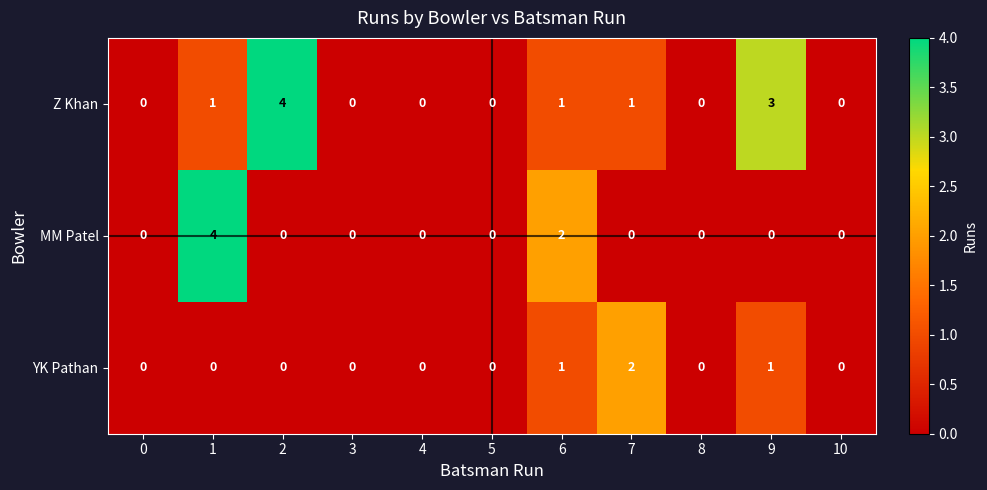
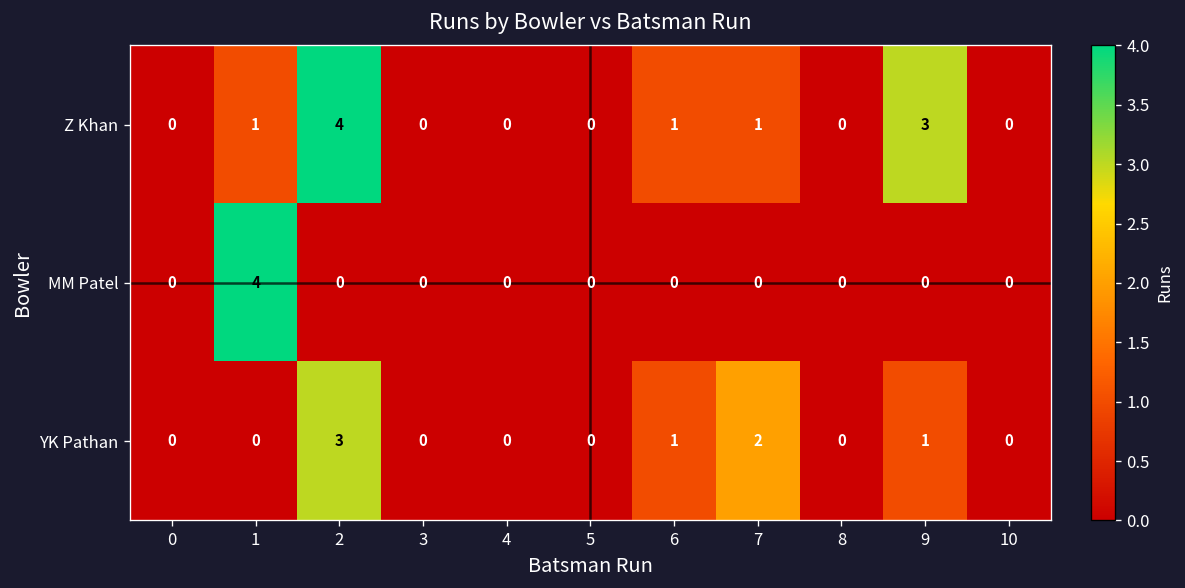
MM Patel, 6: 2 -> 0
YK Pathan, 2: 0 -> 3
